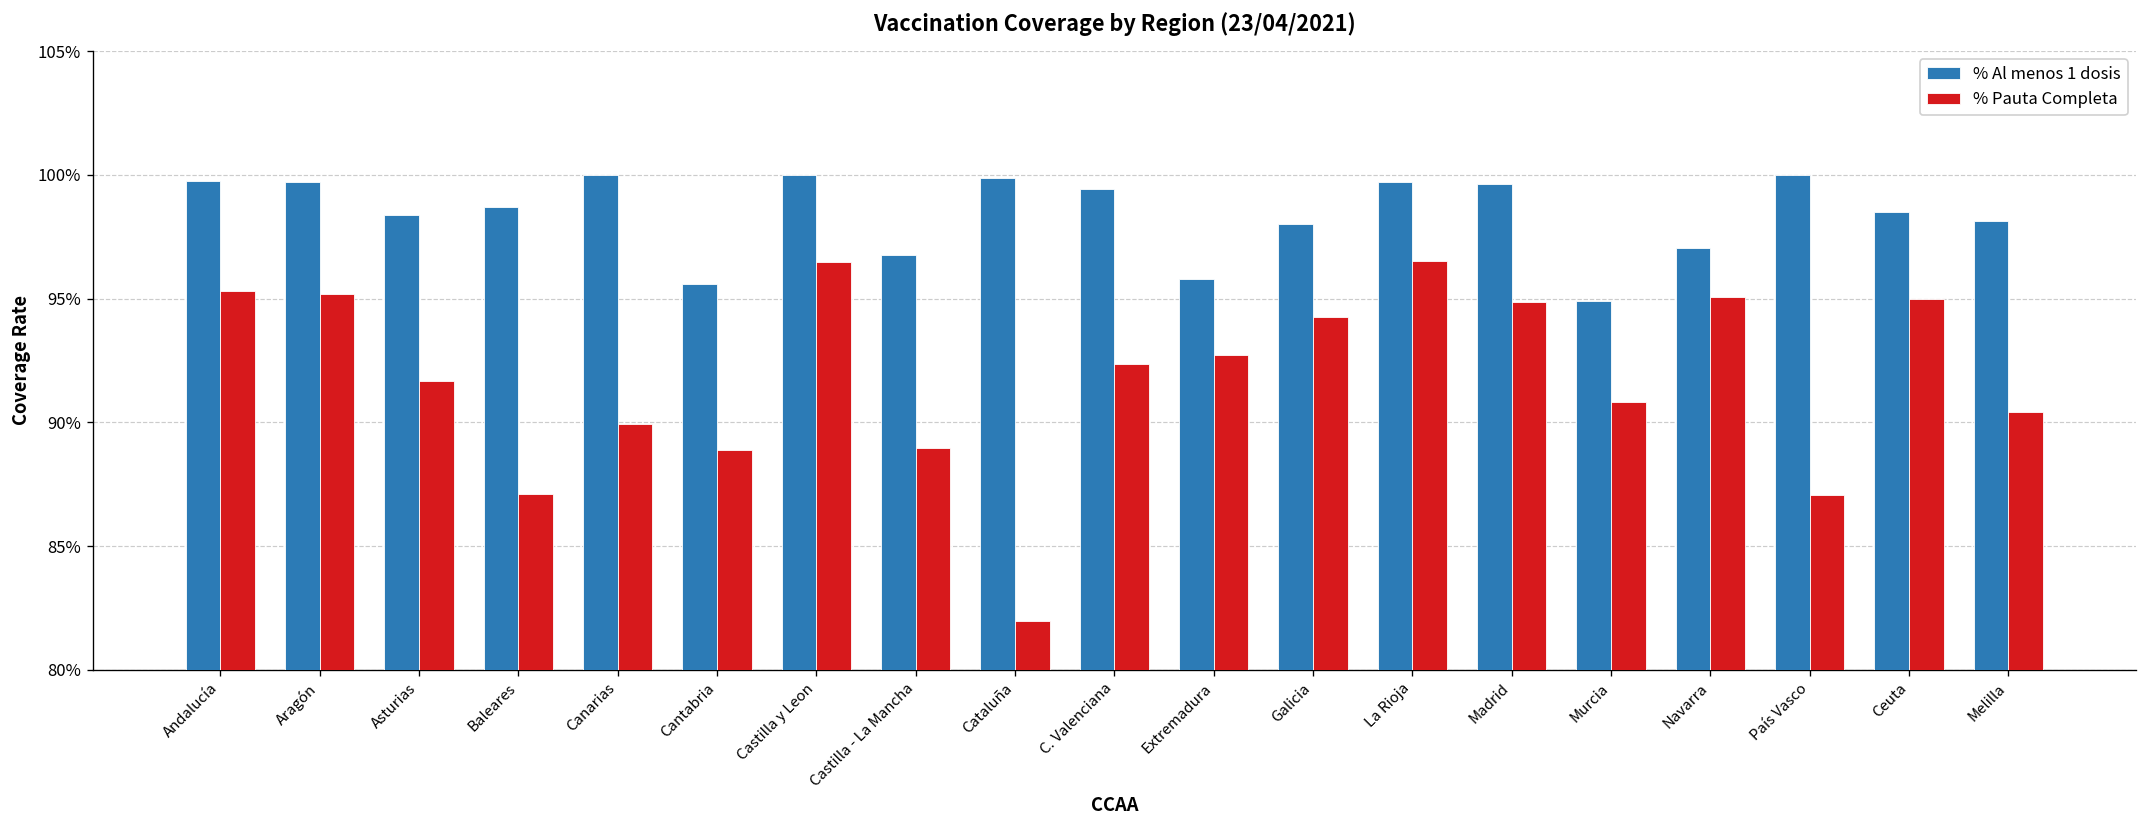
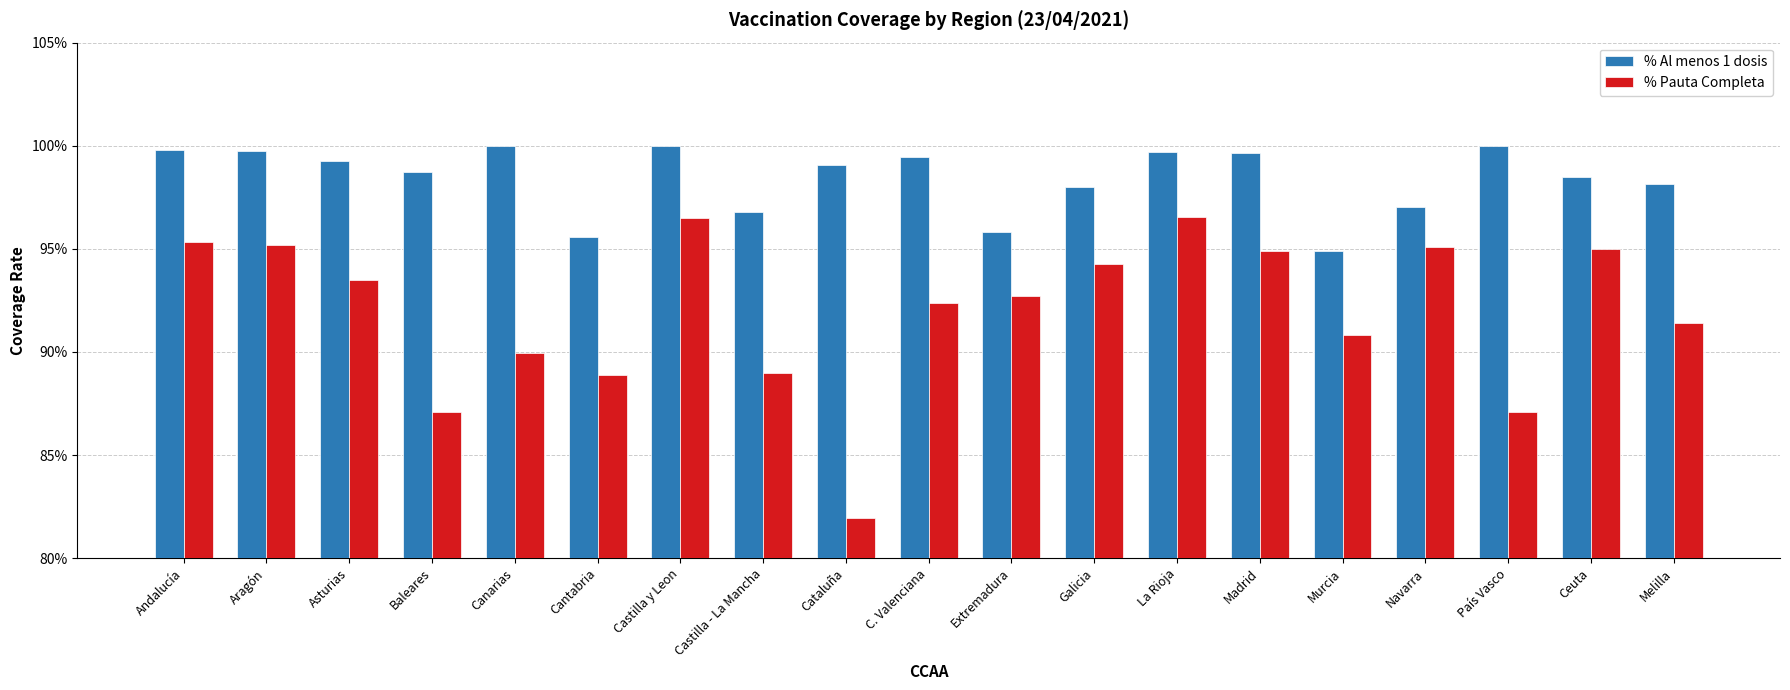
% Al menos 1 dosis, Asturias: 98.4% -> 99.3%
% Pauta Completa, Asturias: 91.7% -> 93.5%
% Al menos 1 dosis, Cataluña: 99.9% -> 99.1%
% Pauta Completa, Melilla: 90.4% -> 91.4%
